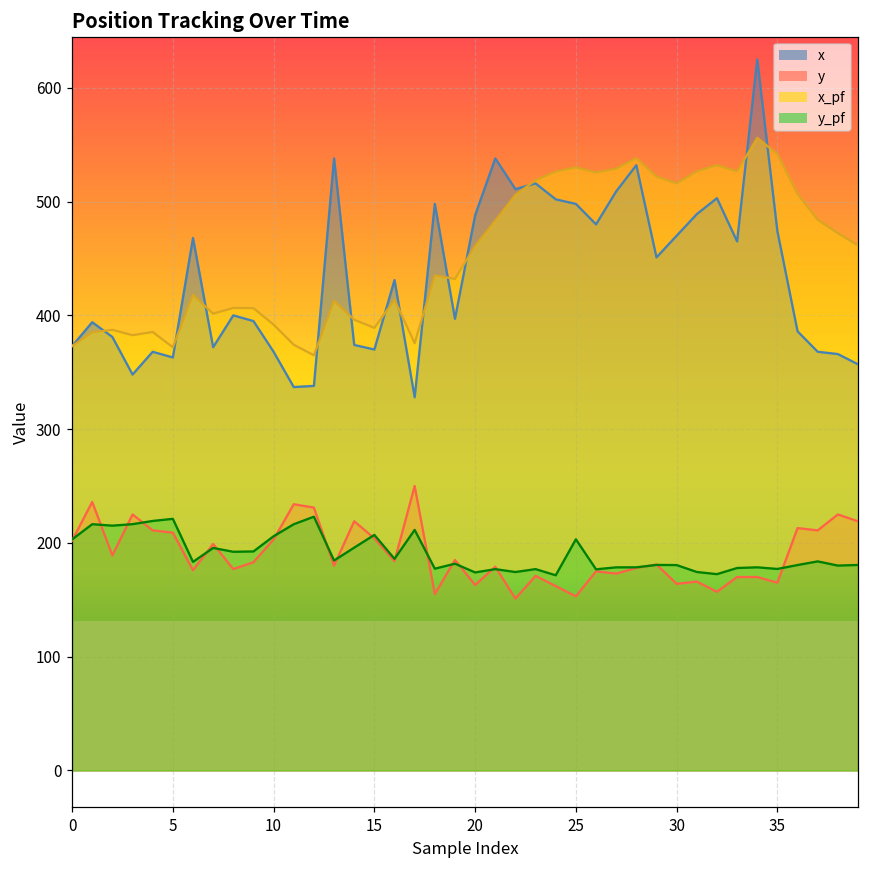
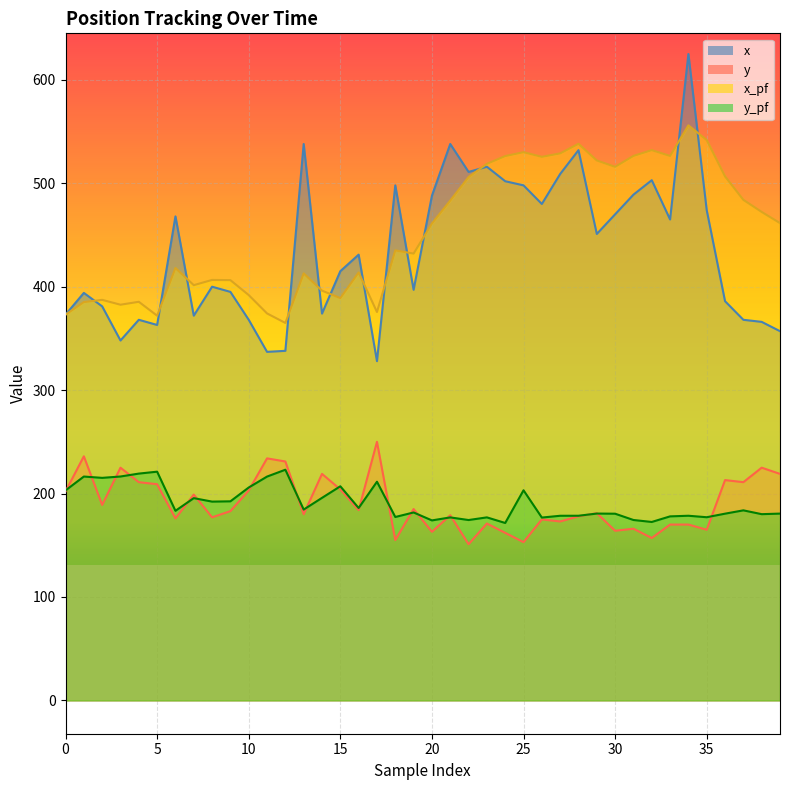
x, 15: 370 -> 415
